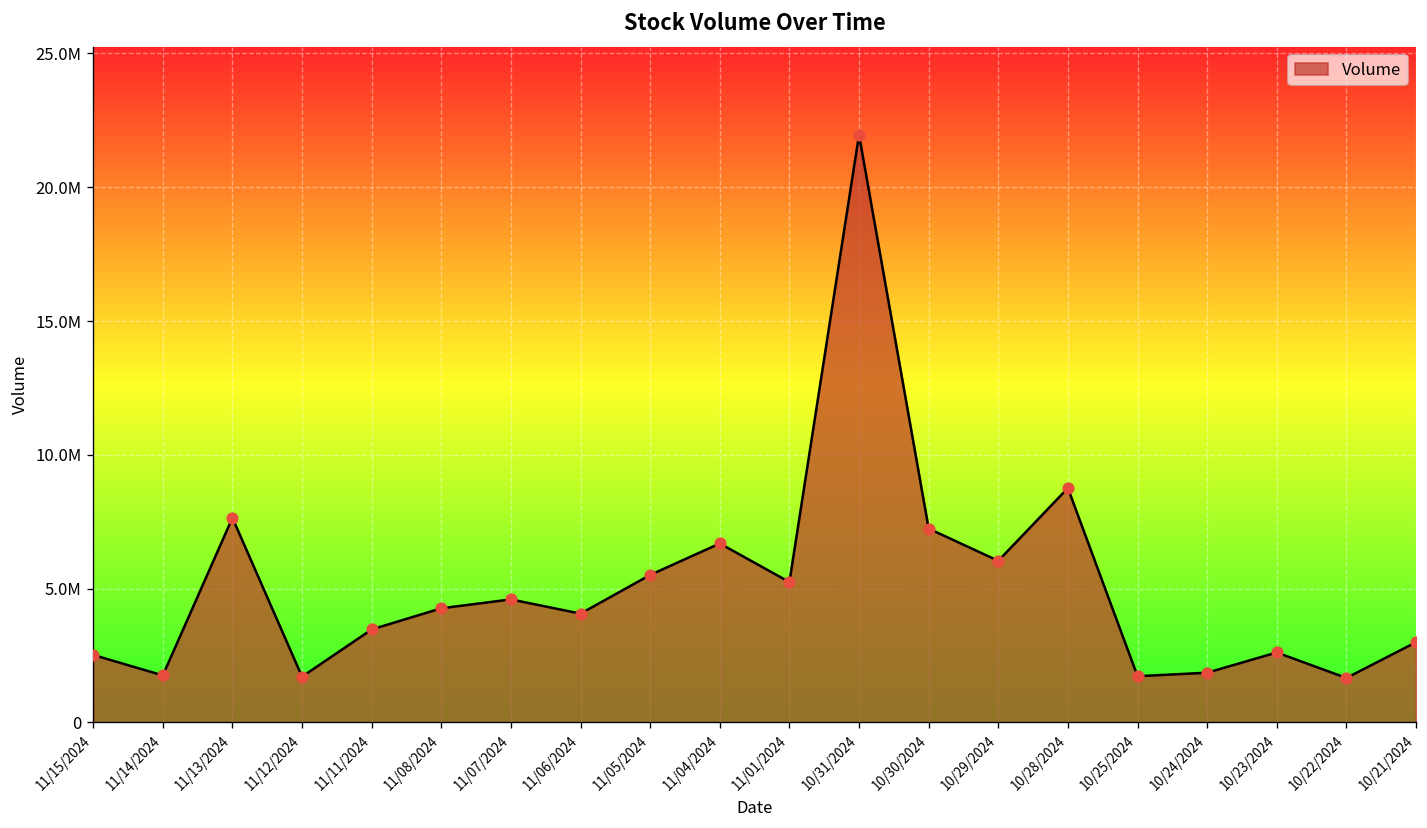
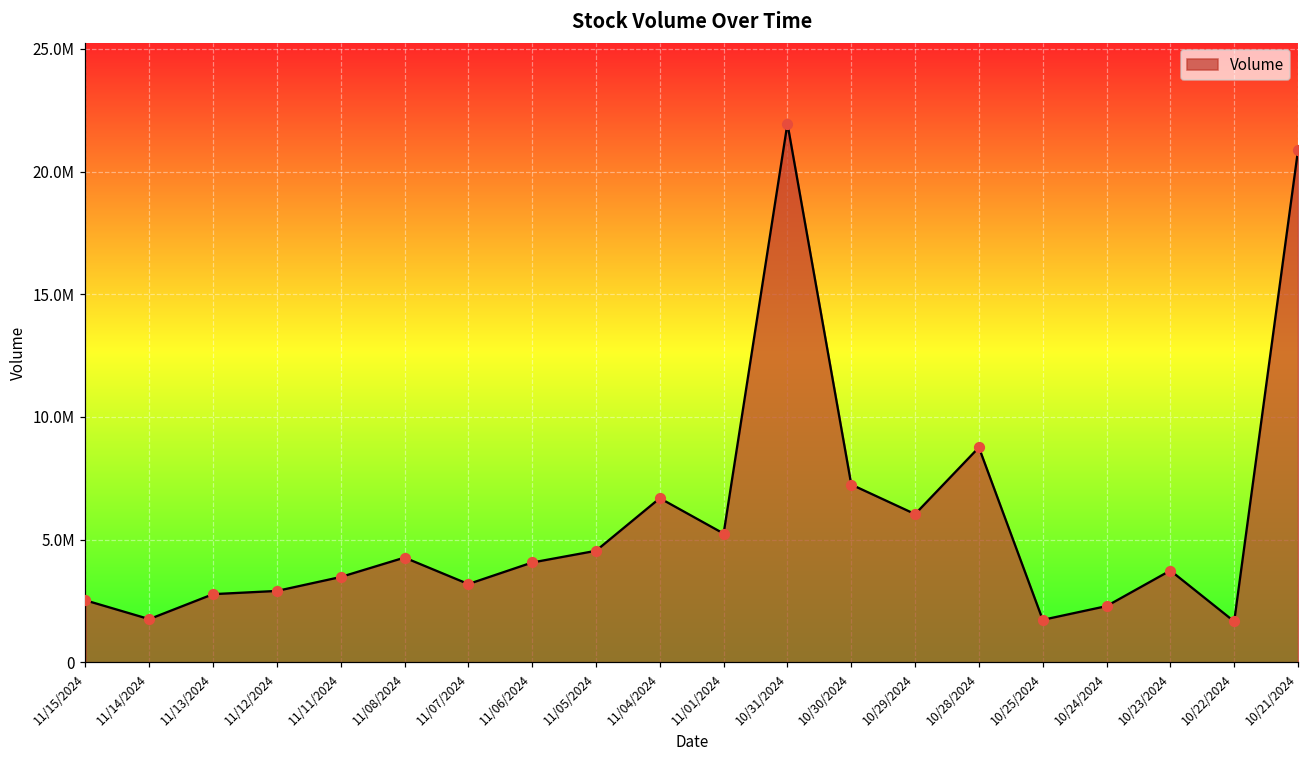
11/13/2024: 7600000 -> 2800000
11/12/2024: 1700000 -> 2900000
11/07/2024: 4600000 -> 3200000
11/05/2024: 5500000 -> 4500000
10/24/2024: 1900000 -> 2300000
10/23/2024: 2600000 -> 3700000
10/21/2024: 3000000 -> 20900000
